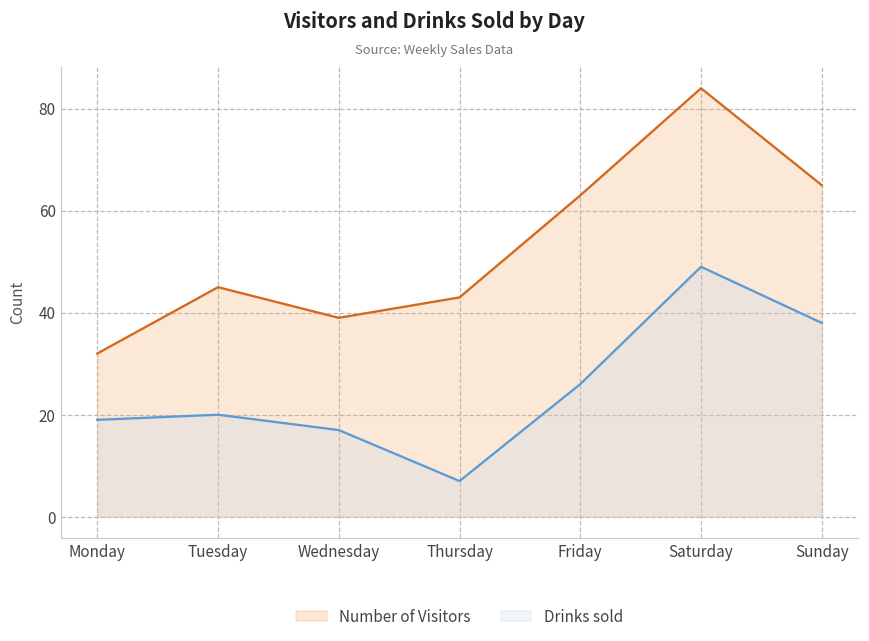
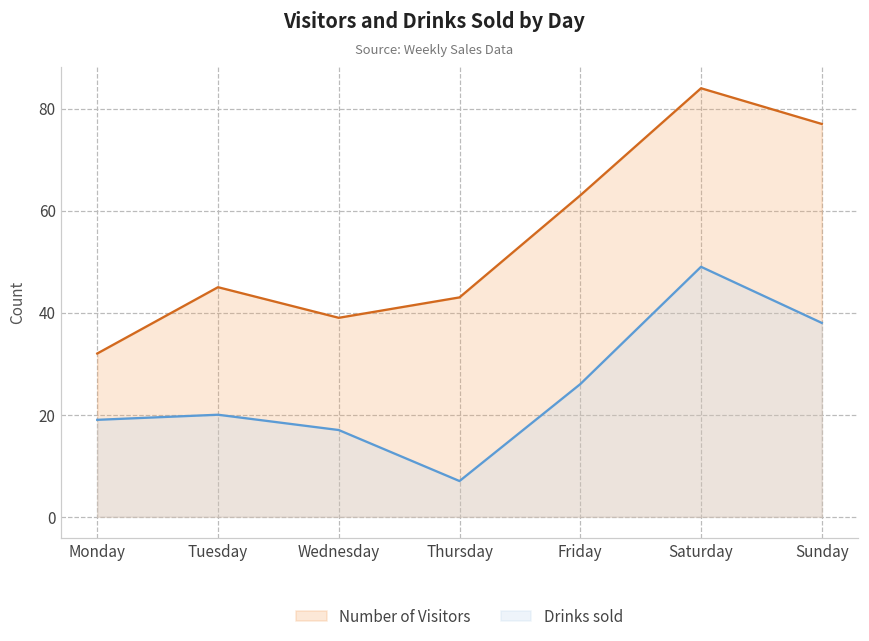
Number of Visitors, Sunday: 65 -> 77
